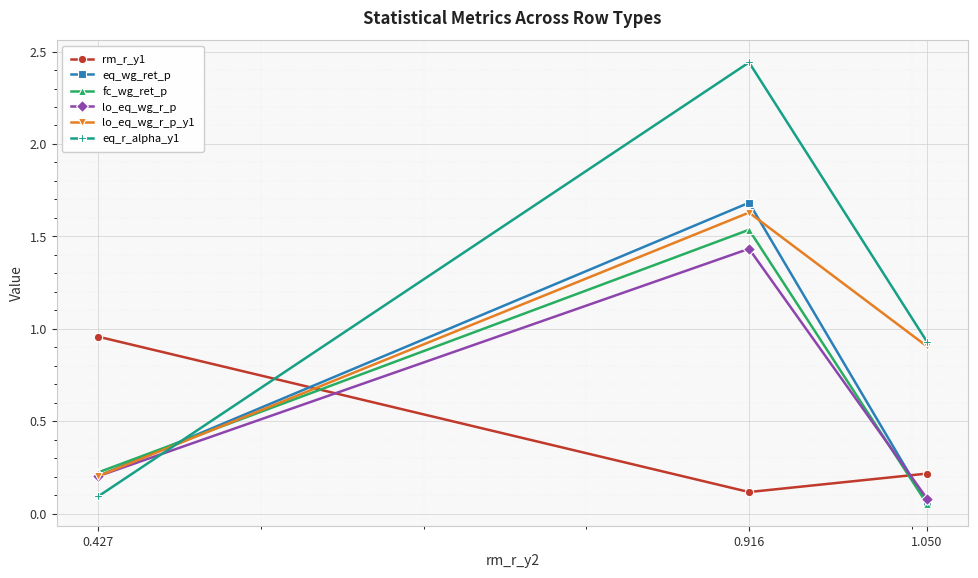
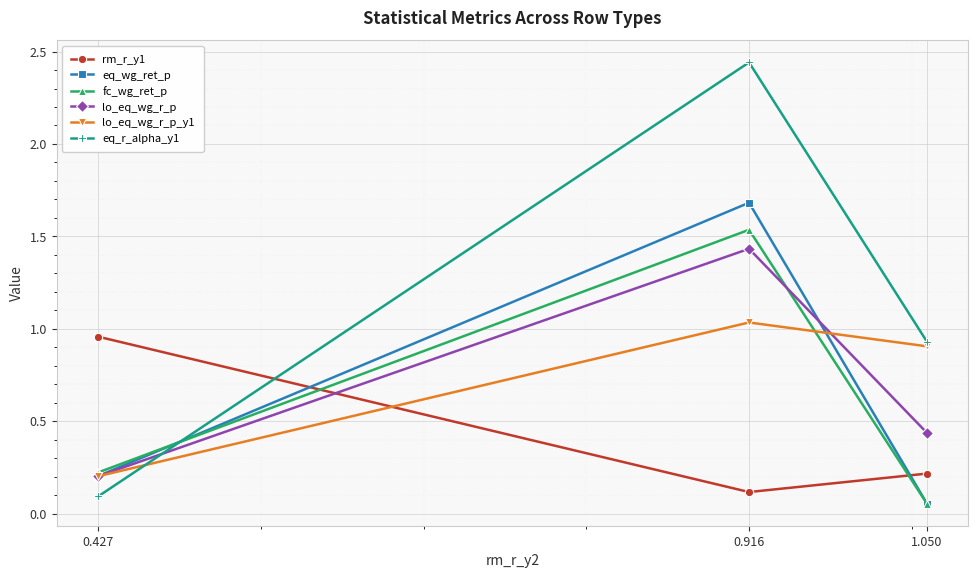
lo_eq_wg_r_p_y1, 0.916: 1.63 -> 1.03
lo_eq_wg_r_p, 1.050: 0.08 -> 0.44
